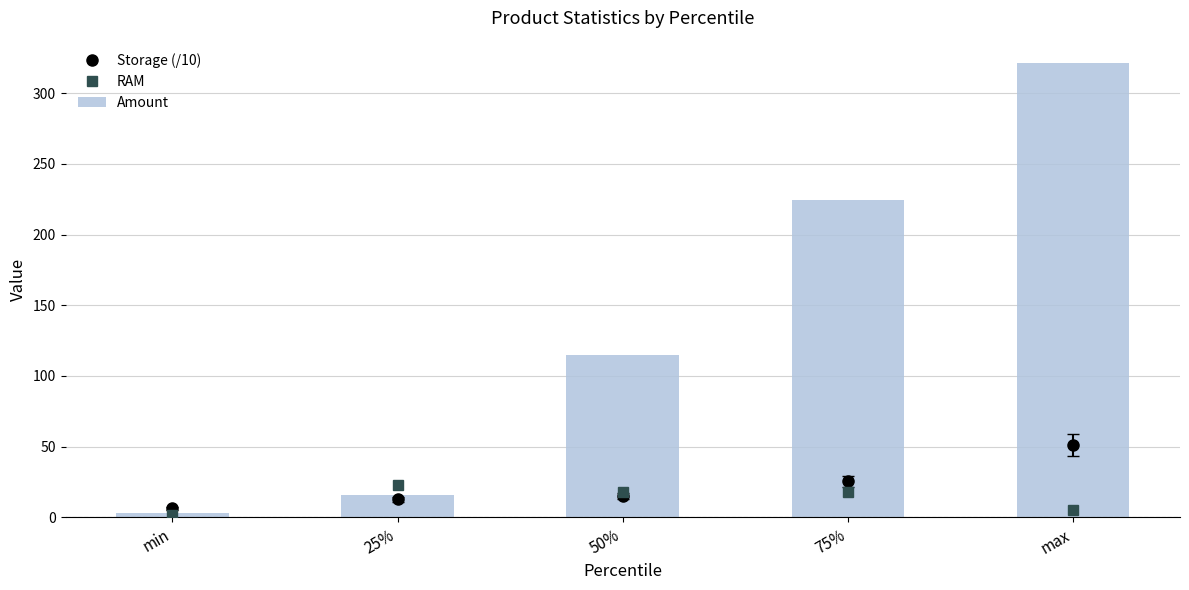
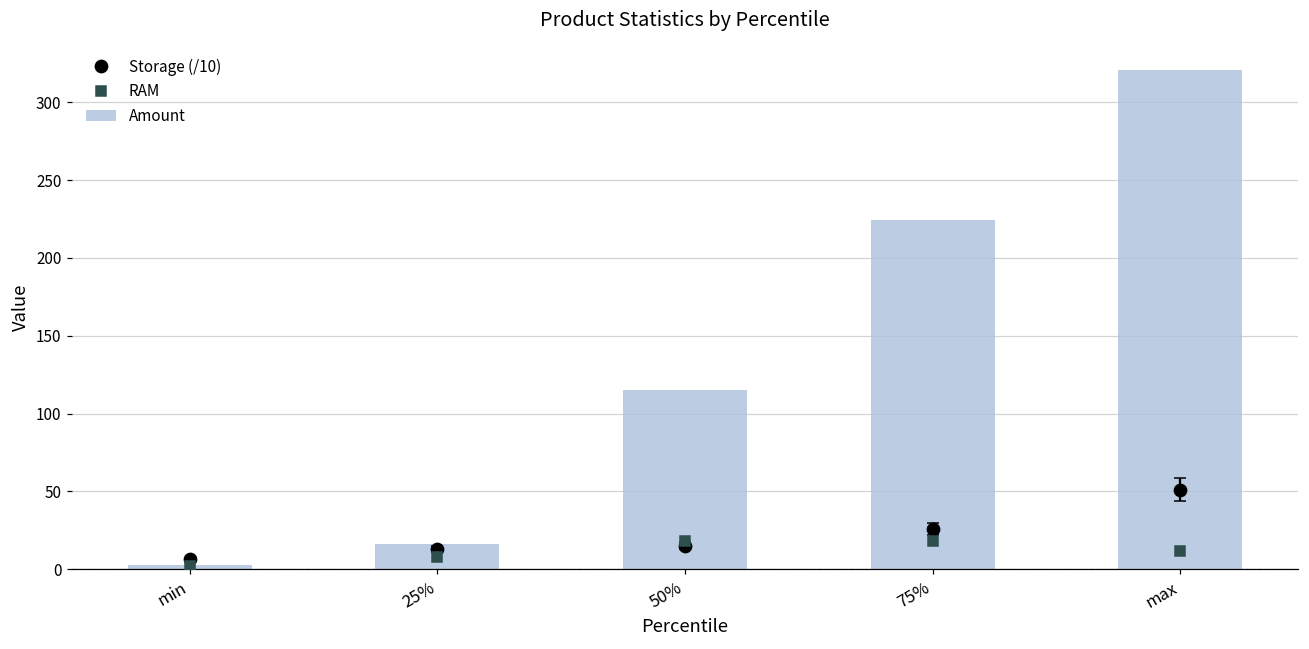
RAM, 25%: 23 -> 8
RAM, max: 5 -> 12
